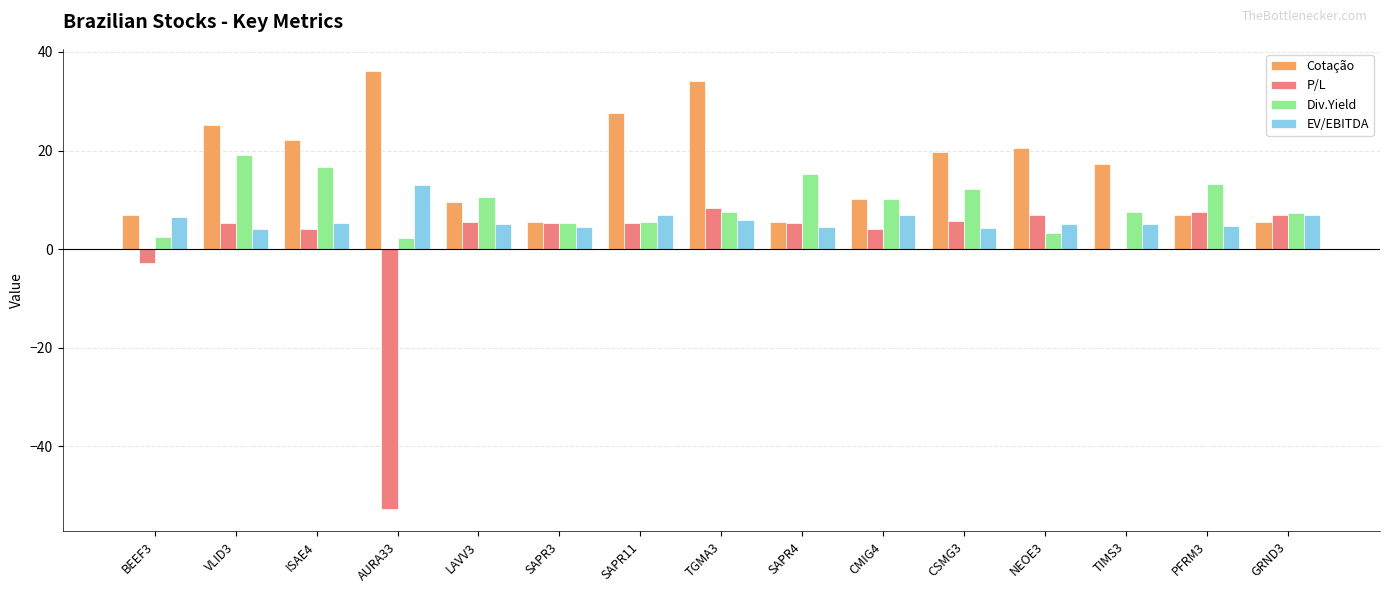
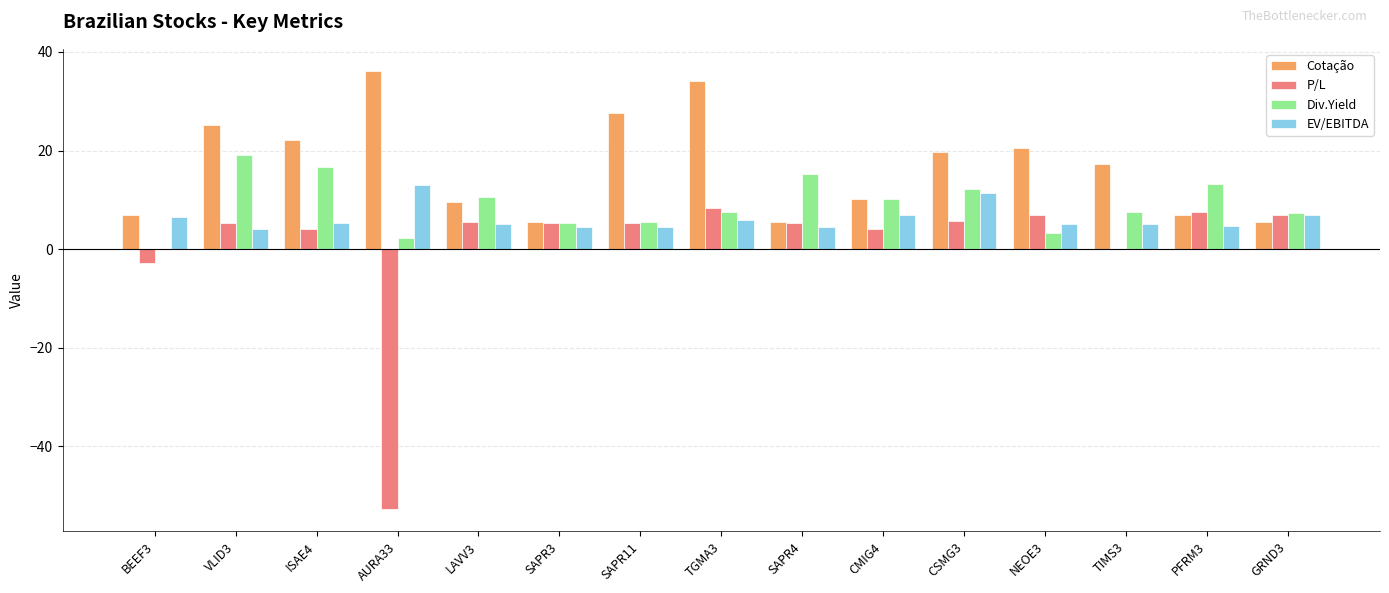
Div.Yield, BEEF3: 2 -> 0
EV/EBITDA, SAPR11: 7 -> 5
EV/EBITDA, CSMG3: 4 -> 11
